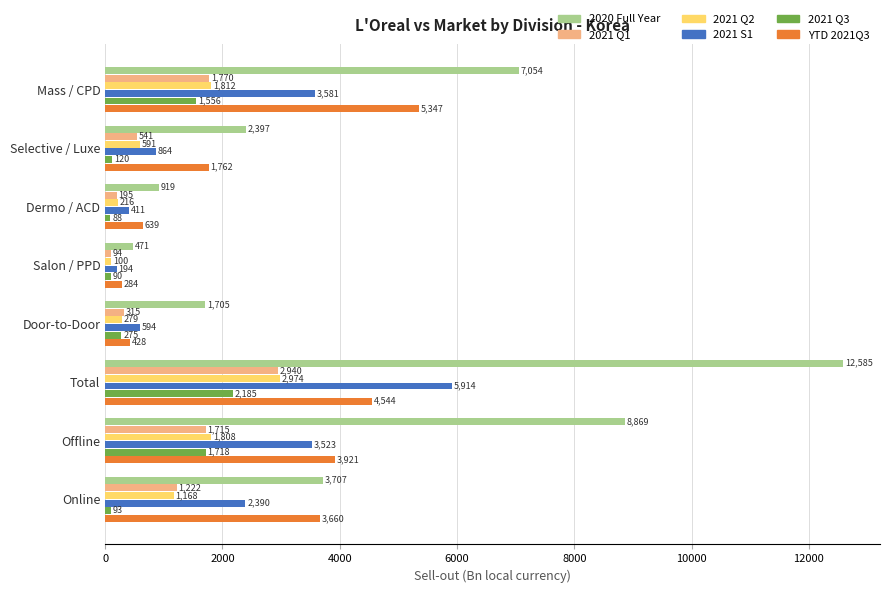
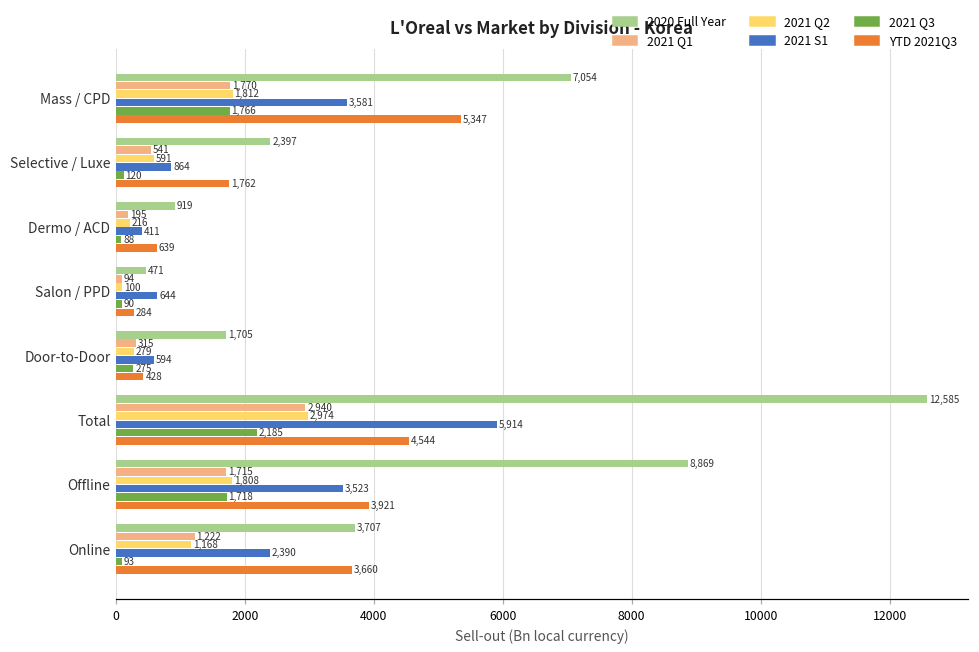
2021 Q3, Mass / CPD: 1,556 -> 1,766
2021 S1, Salon / PPD: 194 -> 644
